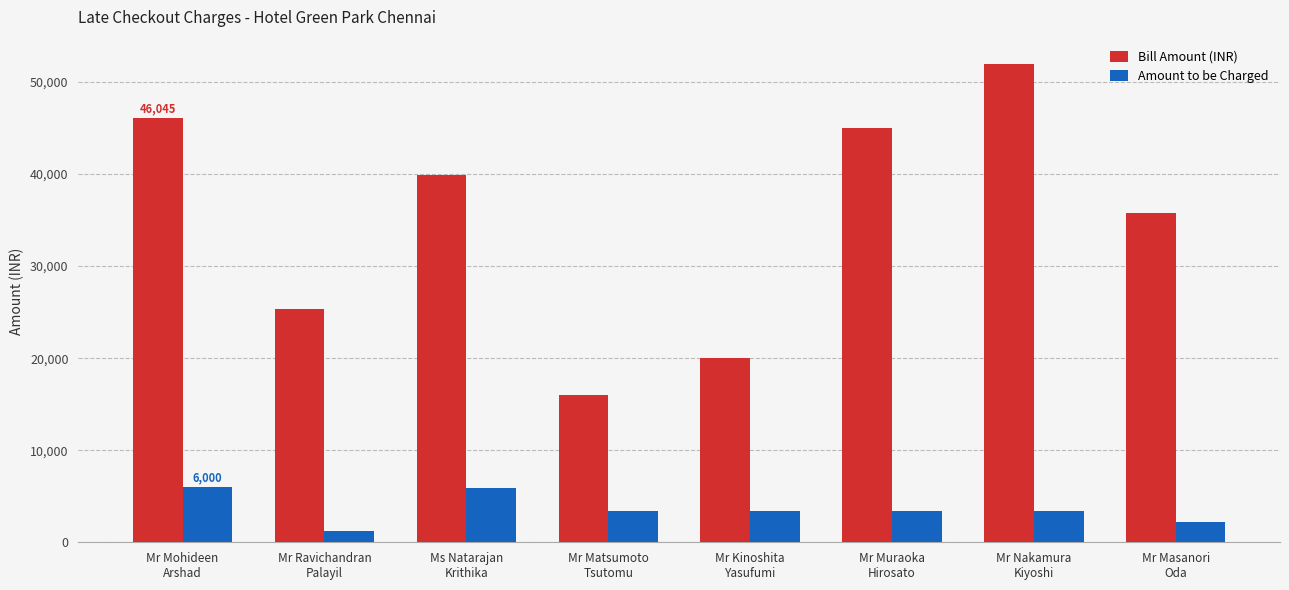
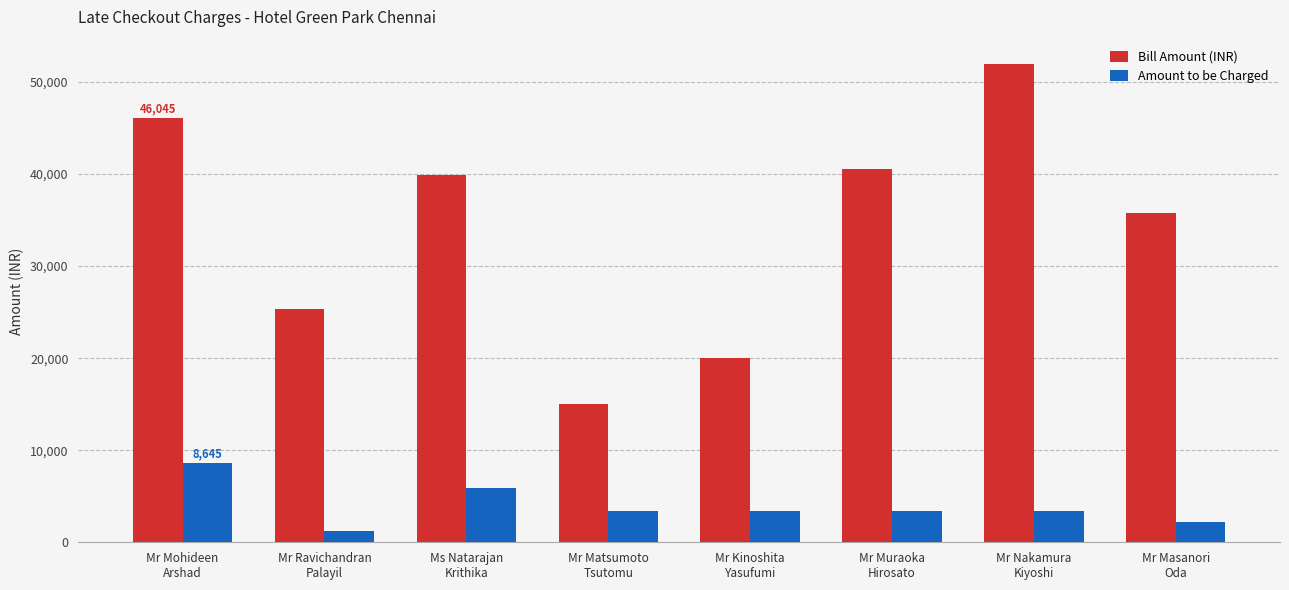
Amount to be Charged, Mr Mohideen Arshad: 6,000 -> 8,645
Bill Amount (INR), Mr Matsumoto Tsutomu: 16,000 -> 15,000
Bill Amount (INR), Mr Muraoka Hirosato: 45,000 -> 41,000
